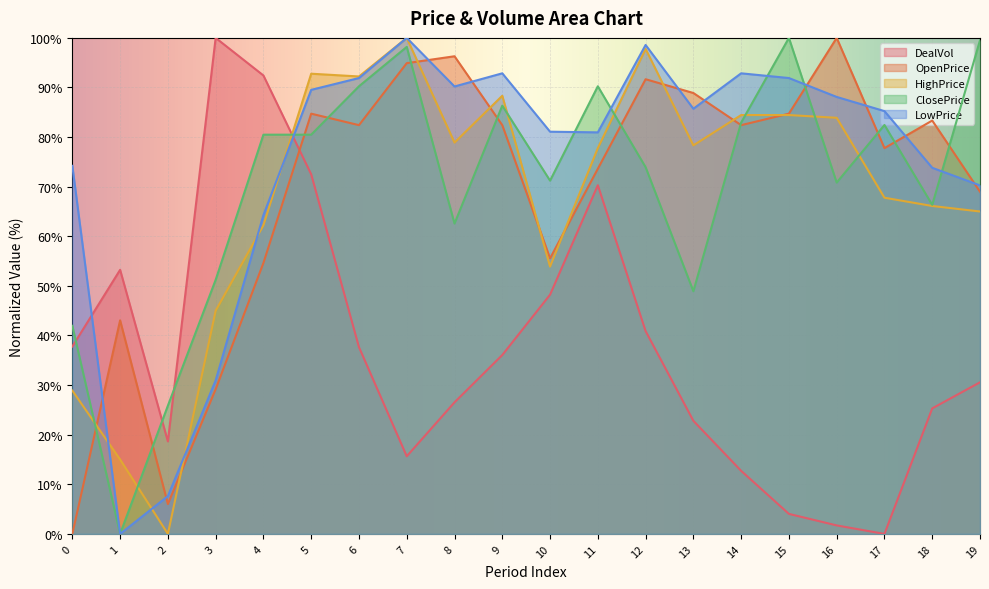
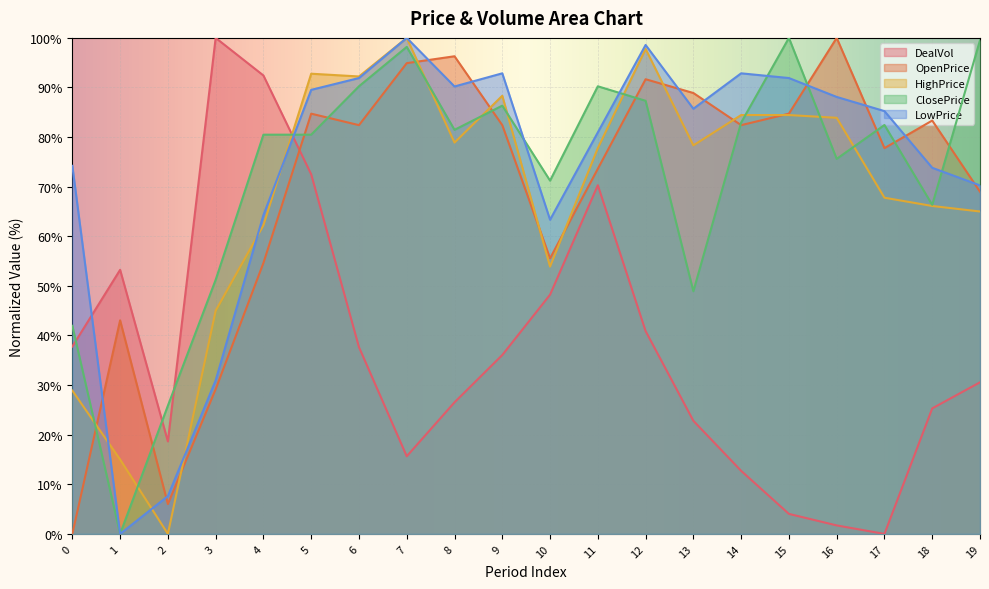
ClosePrice, 8: 63% -> 81%
LowPrice, 10: 81% -> 63%
ClosePrice, 12: 74% -> 87%
ClosePrice, 16: 71% -> 76%
